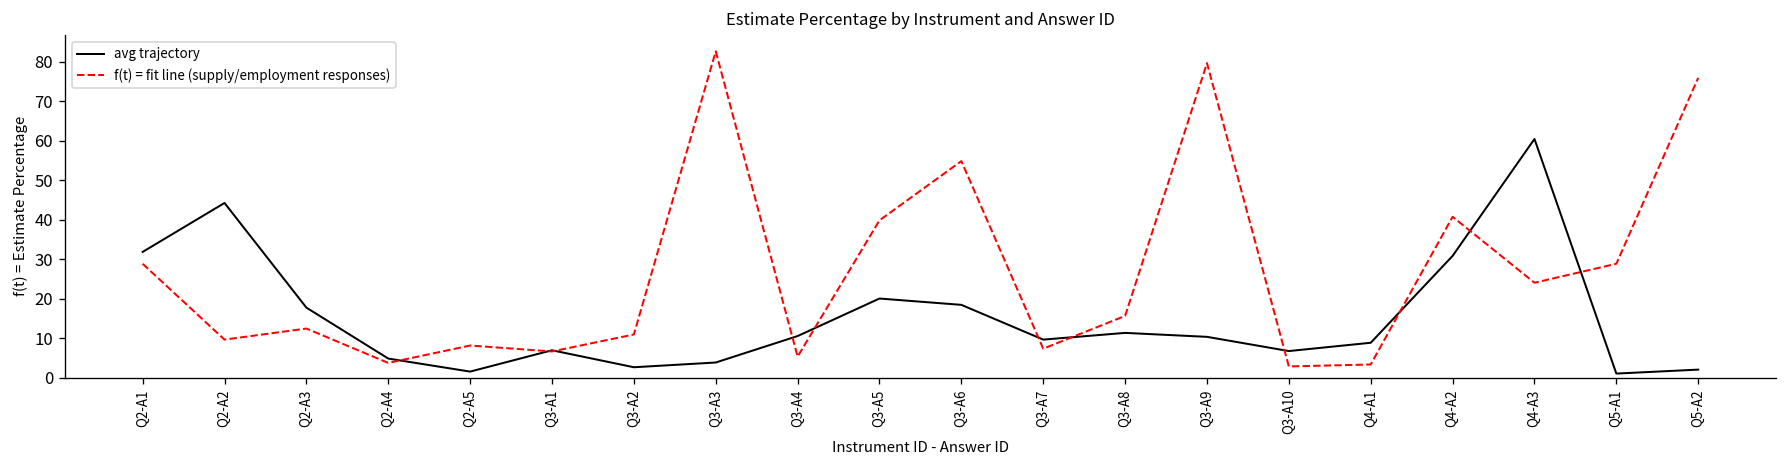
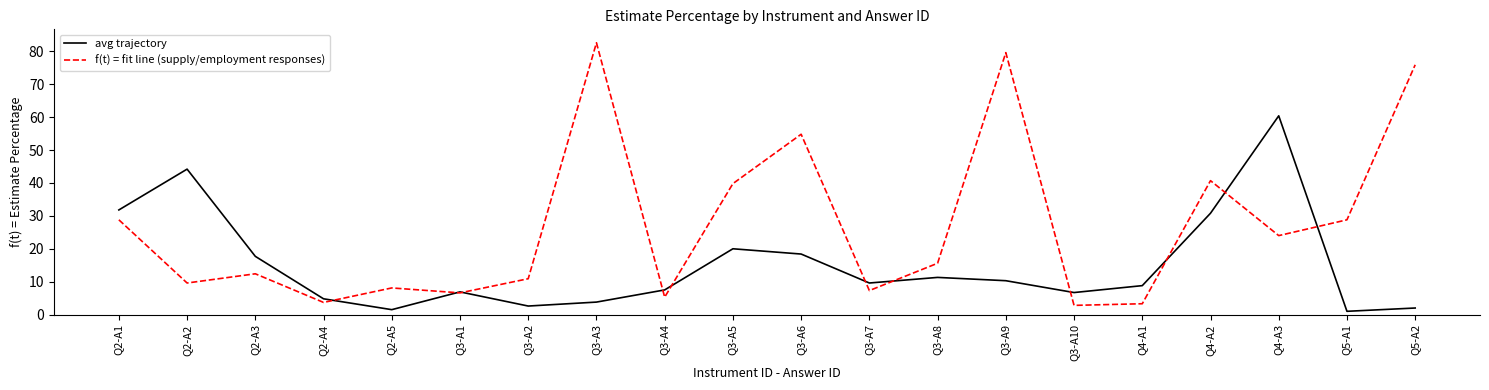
avg trajectory, Q3-A4: 11 -> 8
